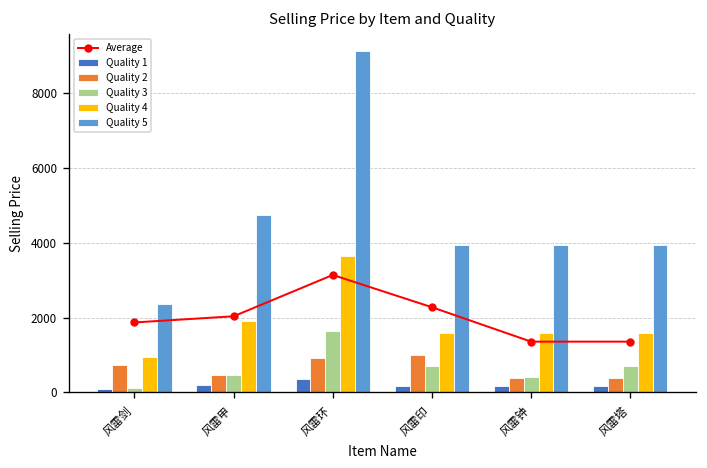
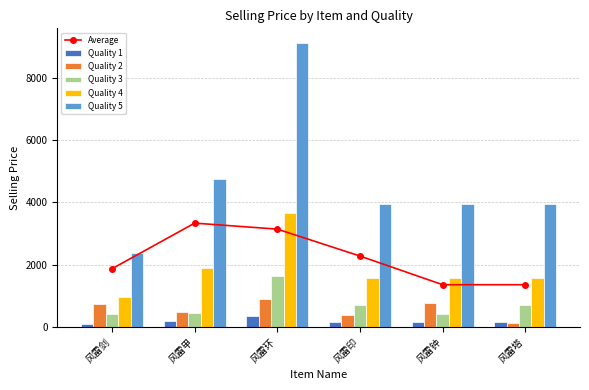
Quality 3, 风雷剑: 100 -> 400
Average, 风雷甲: 2000 -> 3300
Quality 2, 风雷印: 1000 -> 400
Quality 2, 风雷钟: 400 -> 800
Quality 2, 风雷塔: 400 -> 100
